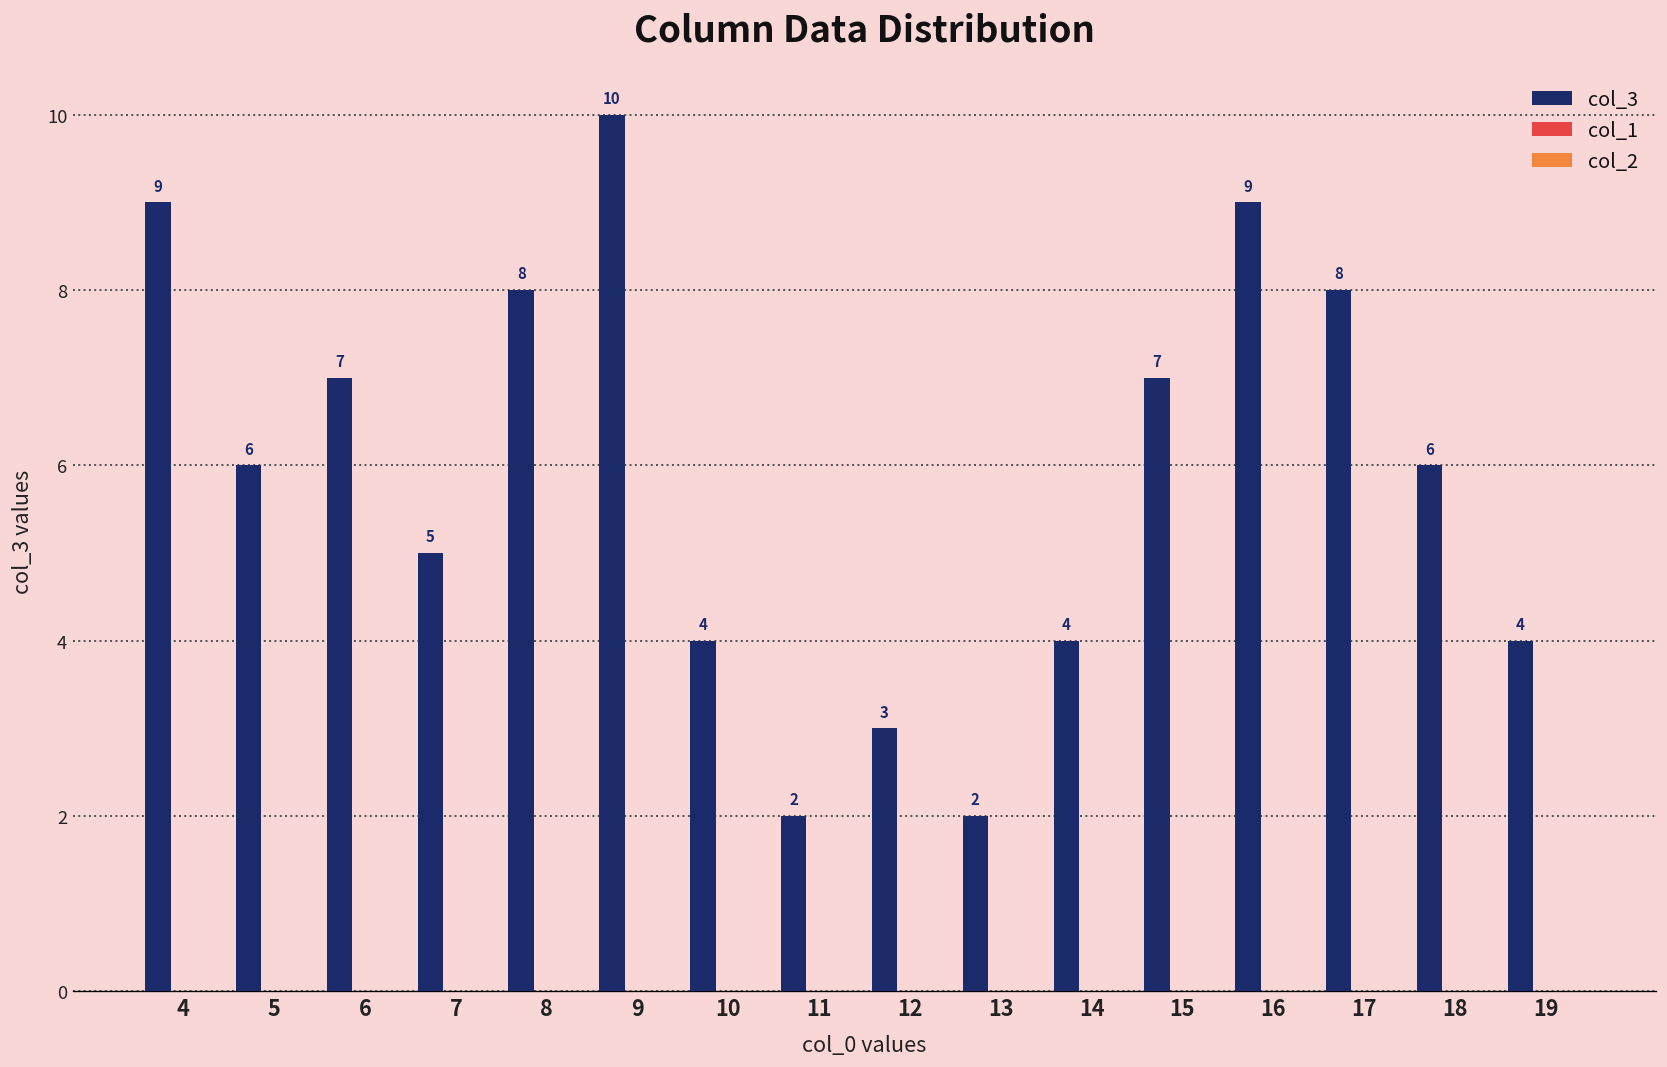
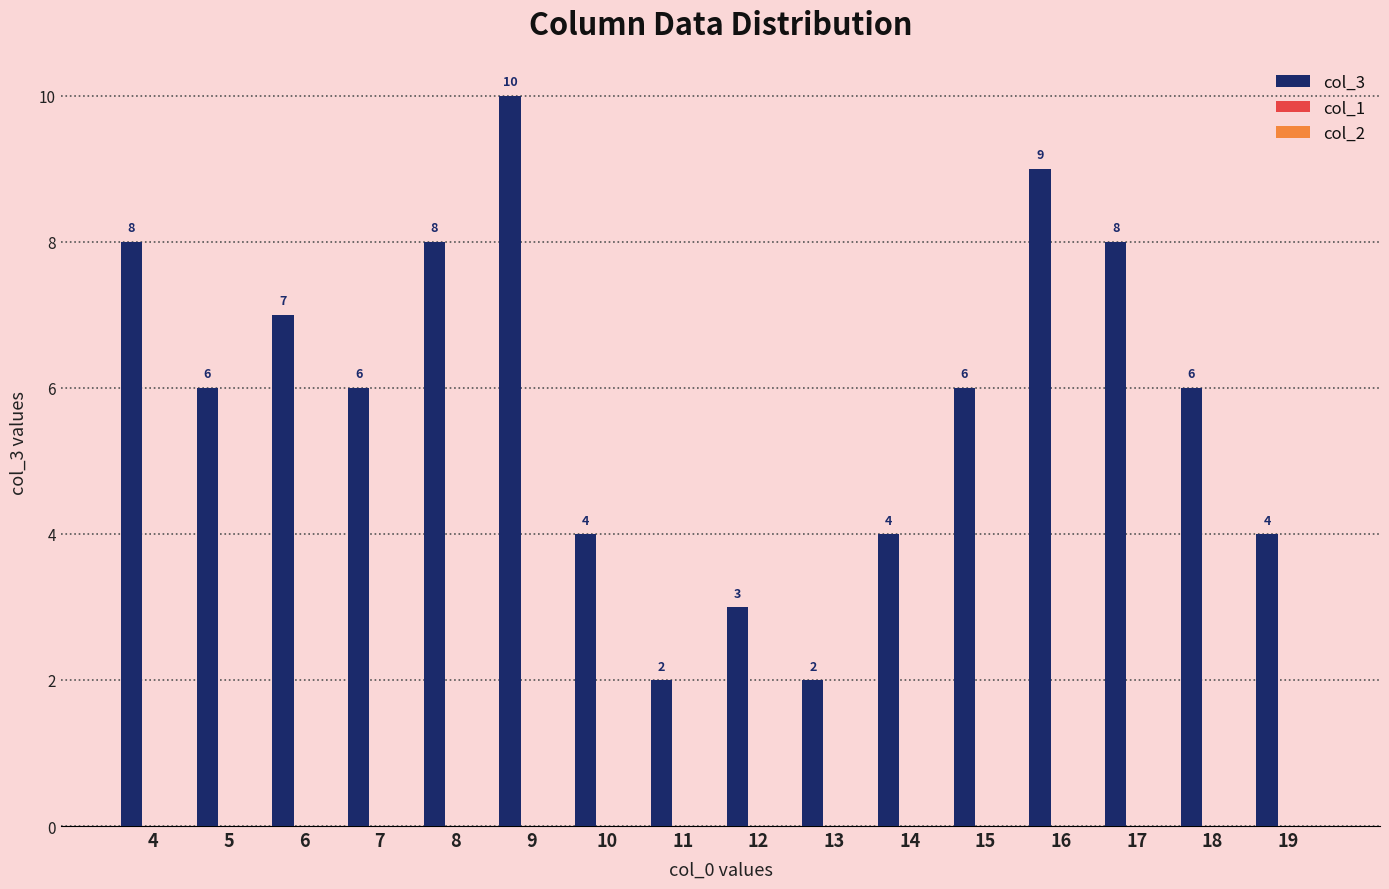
col_3, 4: 9 -> 8
col_3, 7: 5 -> 6
col_3, 15: 7 -> 6
